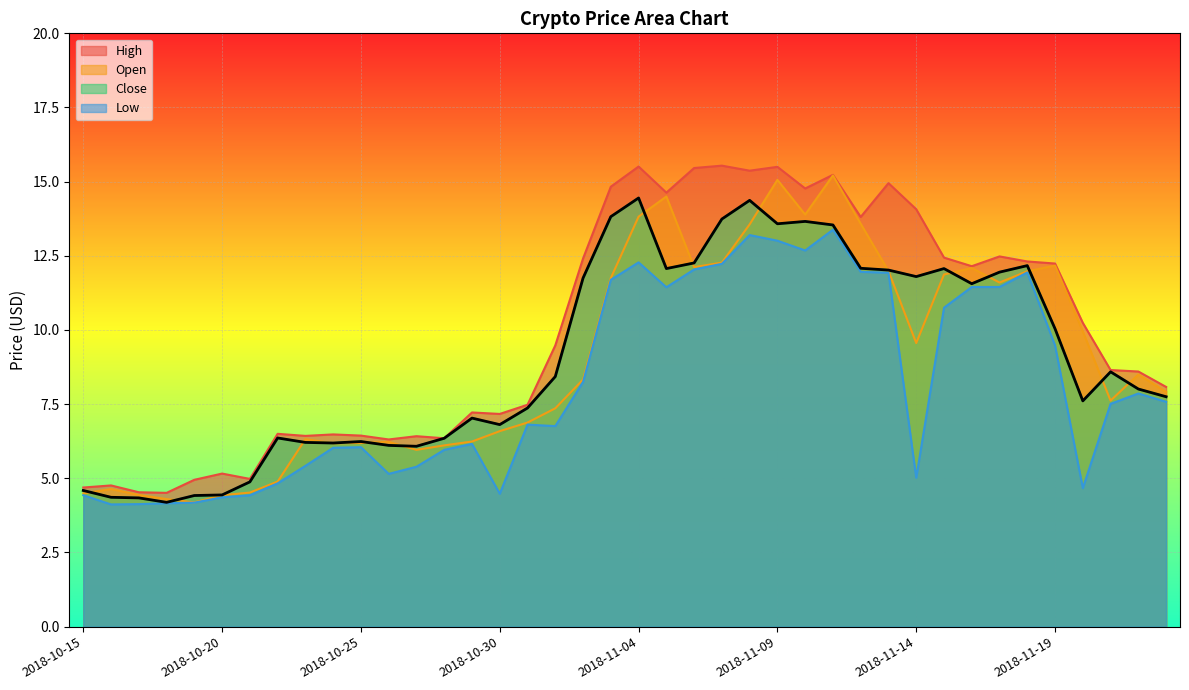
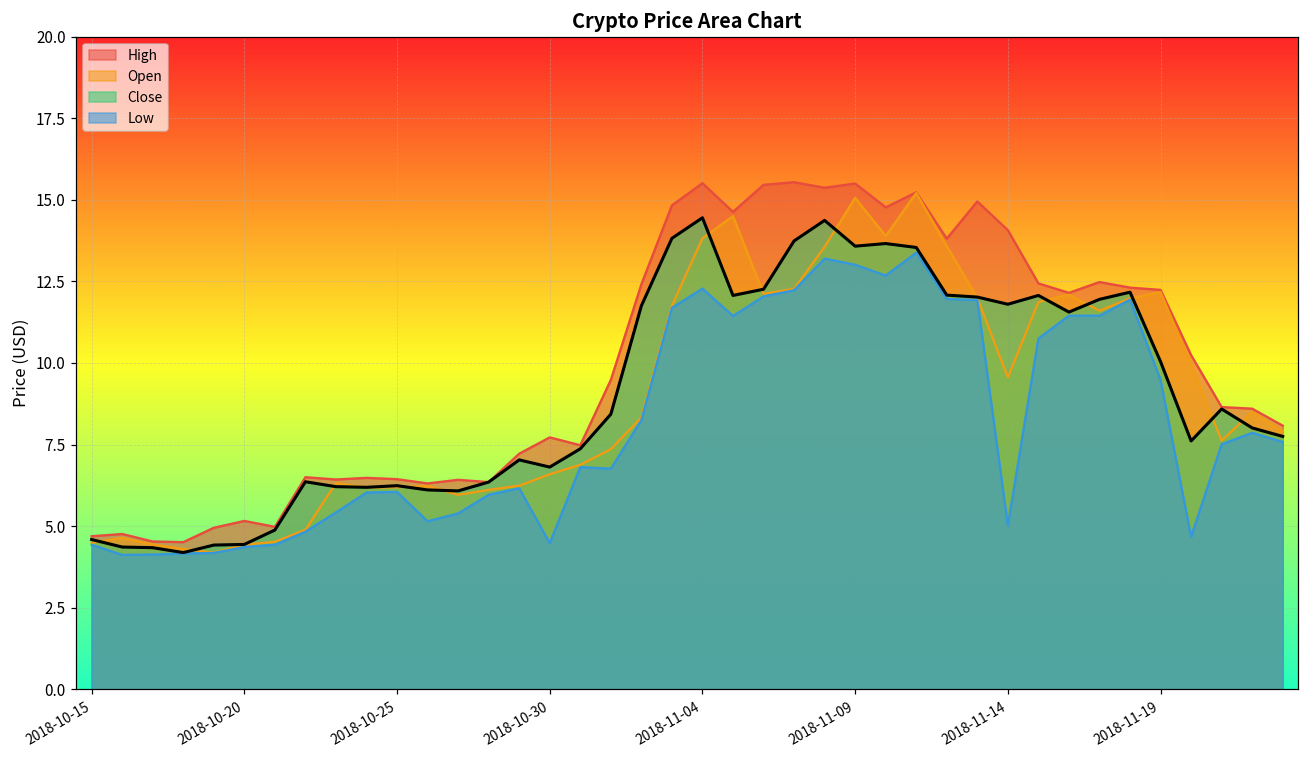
High, 2018-10-30: 7.2 -> 7.7
